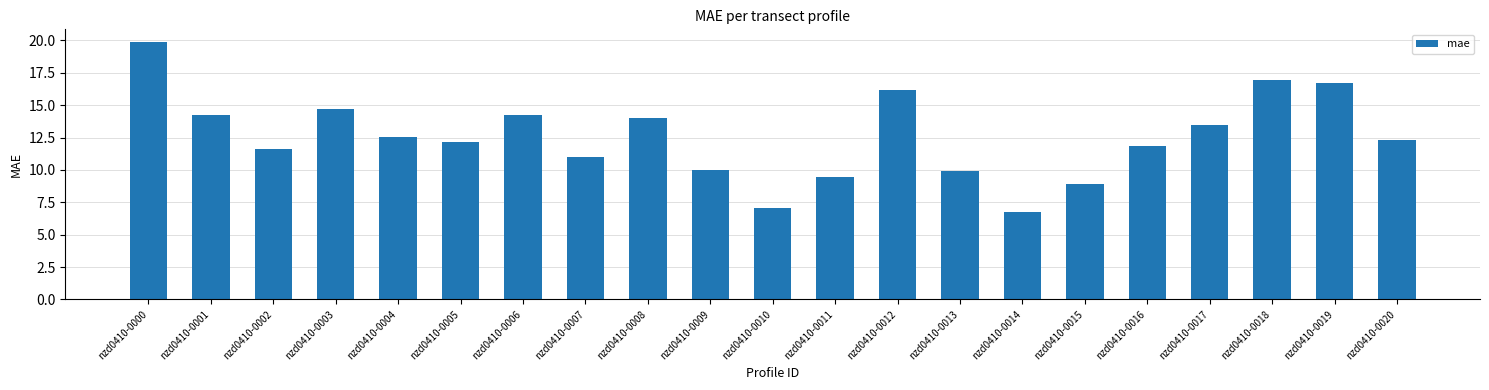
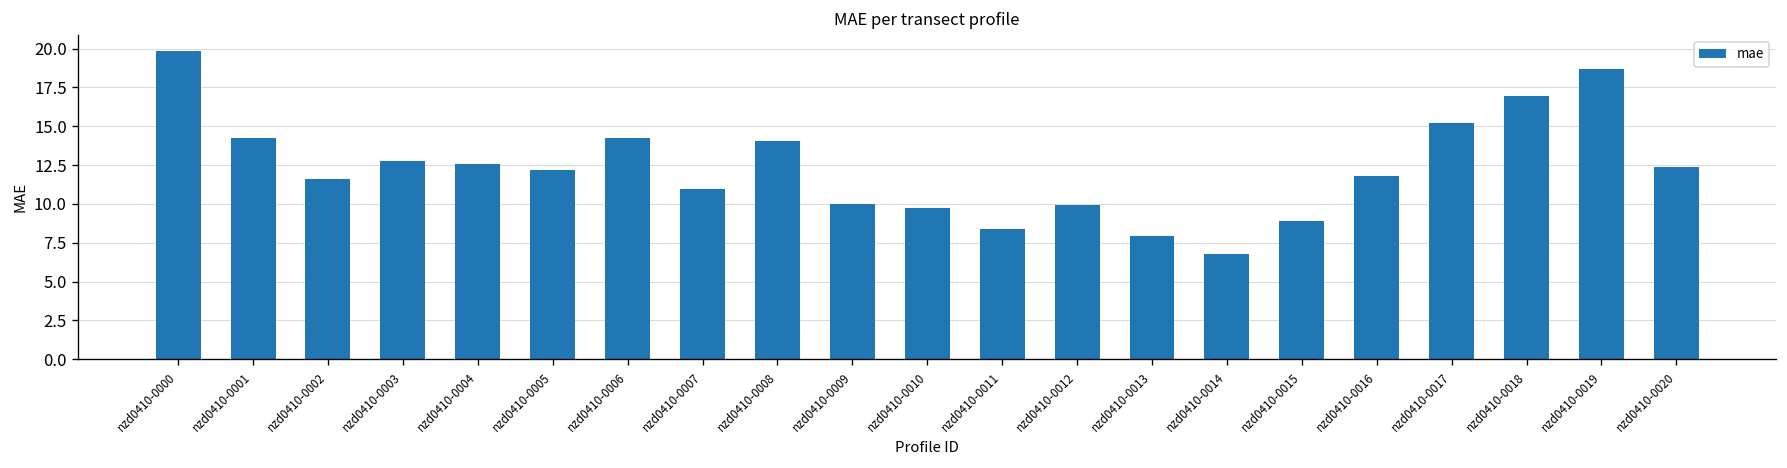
nzd0410-0003: 14.7 -> 12.7
nzd0410-0010: 7.1 -> 9.7
nzd0410-0011: 9.5 -> 8.4
nzd0410-0012: 16.2 -> 9.9
nzd0410-0013: 9.9 -> 8.0
nzd0410-0017: 13.5 -> 15.2
nzd0410-0019: 16.7 -> 18.7
